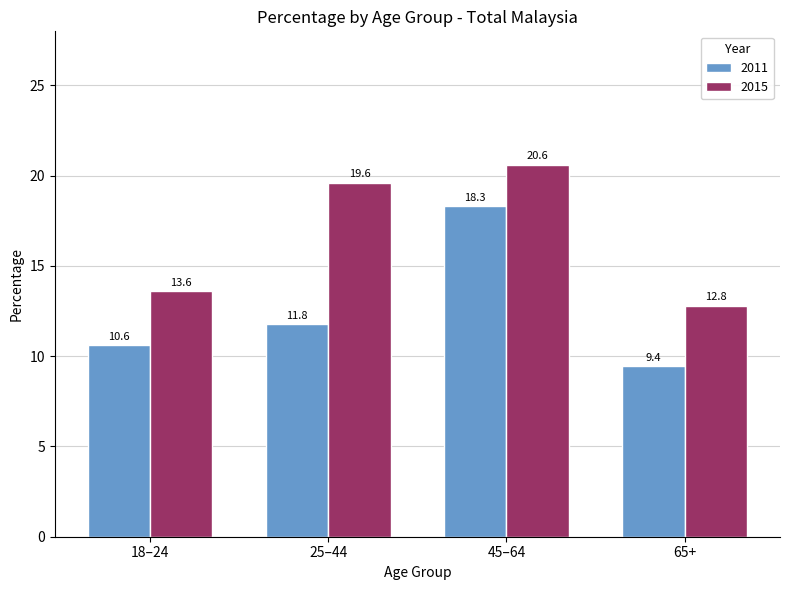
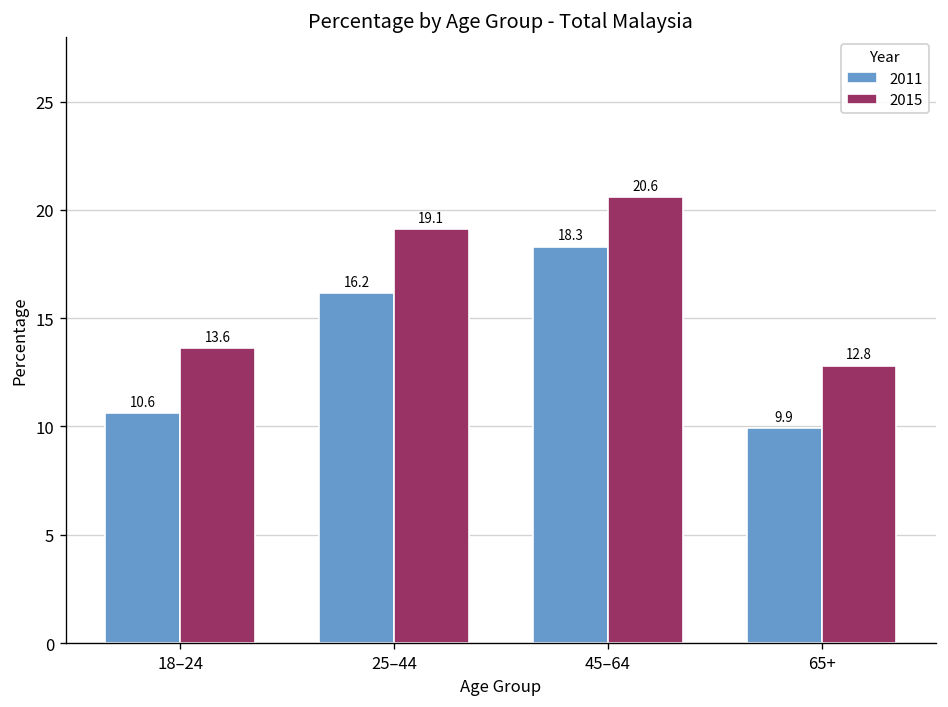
2011, 25–44: 11.8 -> 16.2
2015, 25–44: 19.6 -> 19.1
2011, 65+: 9.4 -> 9.9
